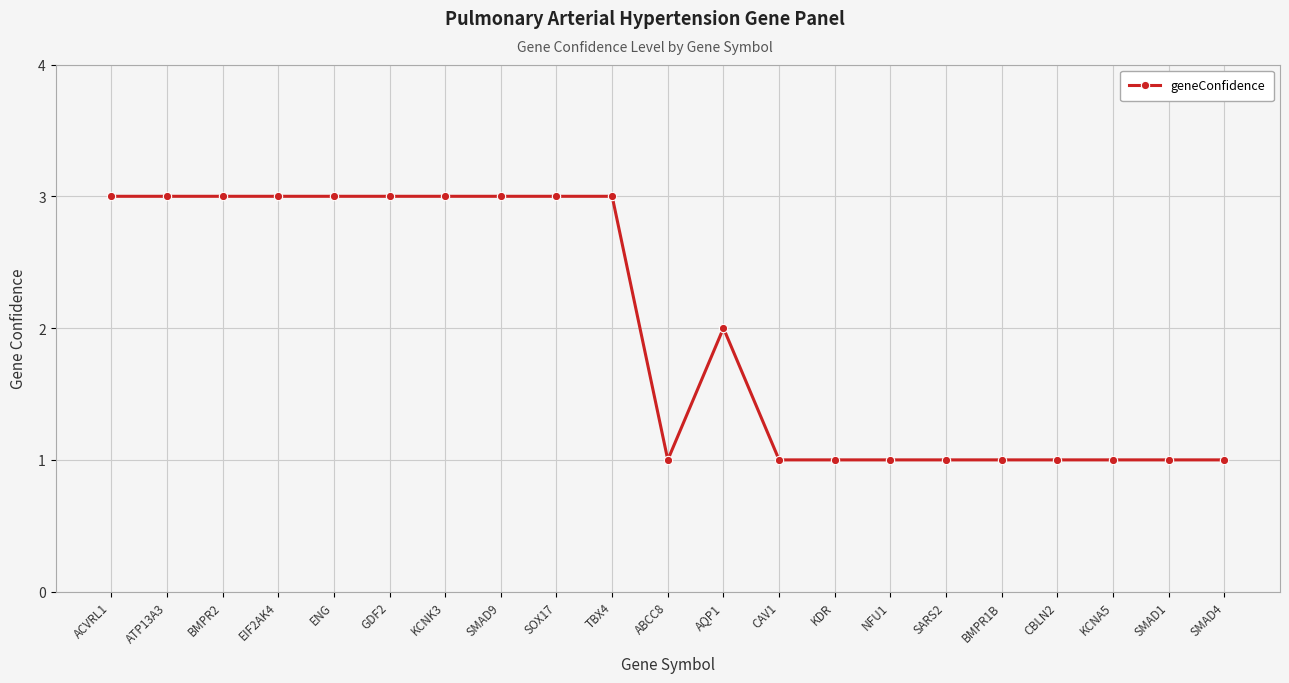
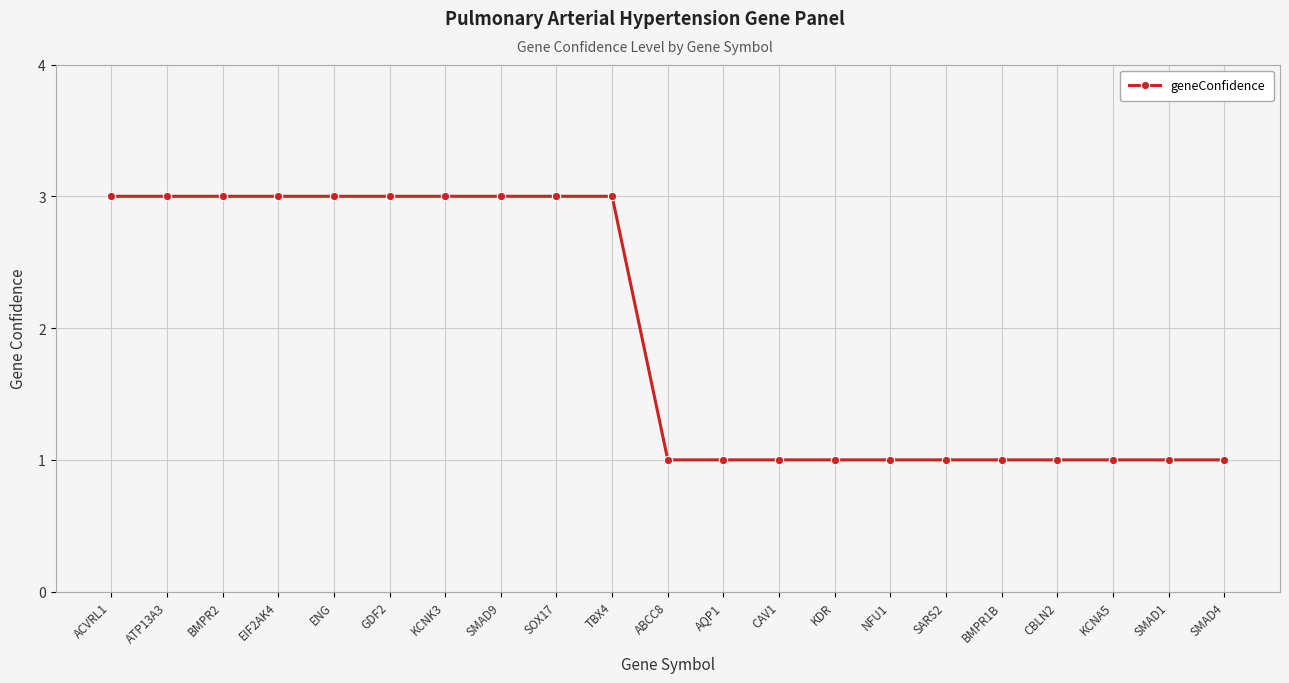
AQP1: 2 -> 1
